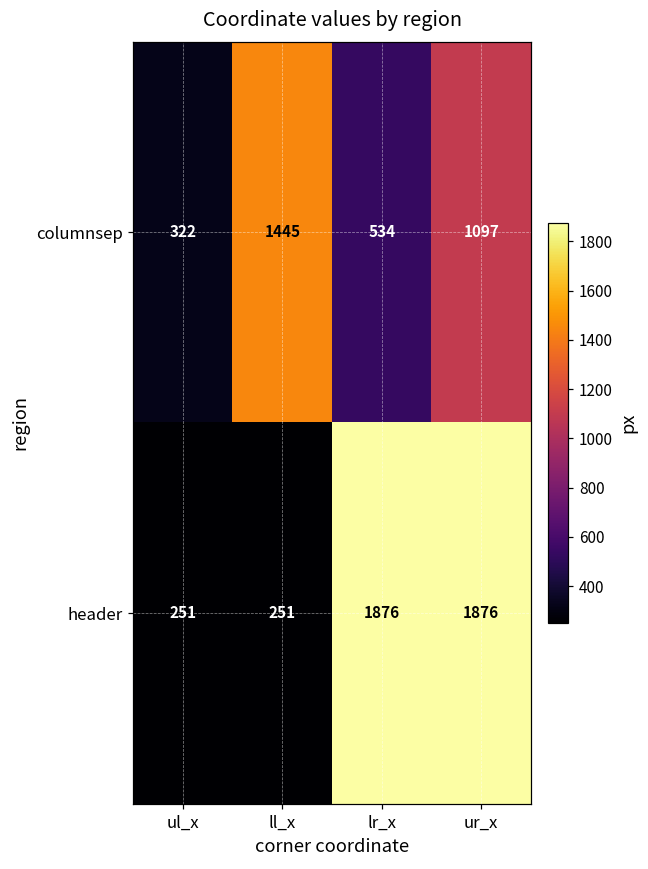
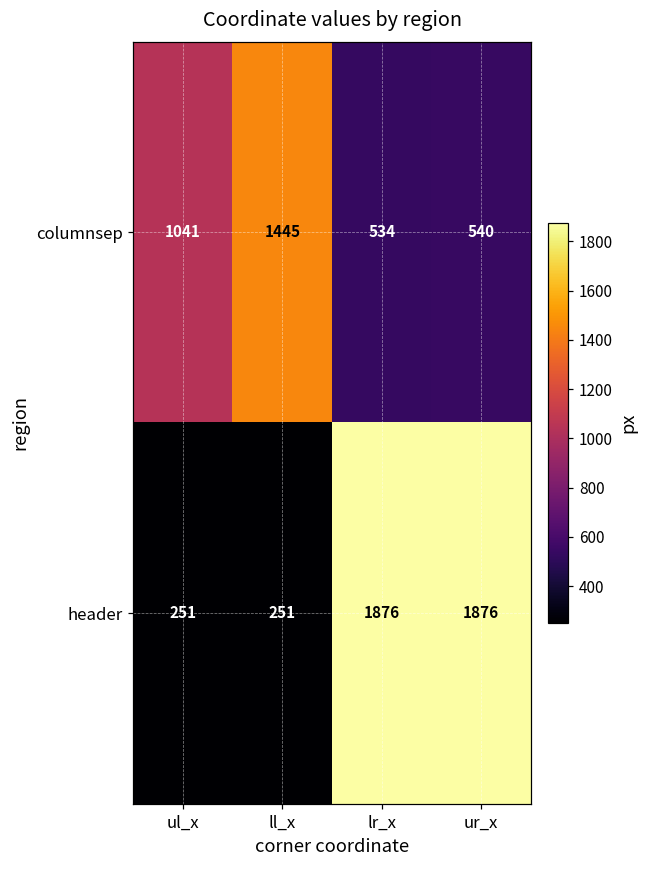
columnsep, ul_x: 322 -> 1041
columnsep, ur_x: 1097 -> 540
